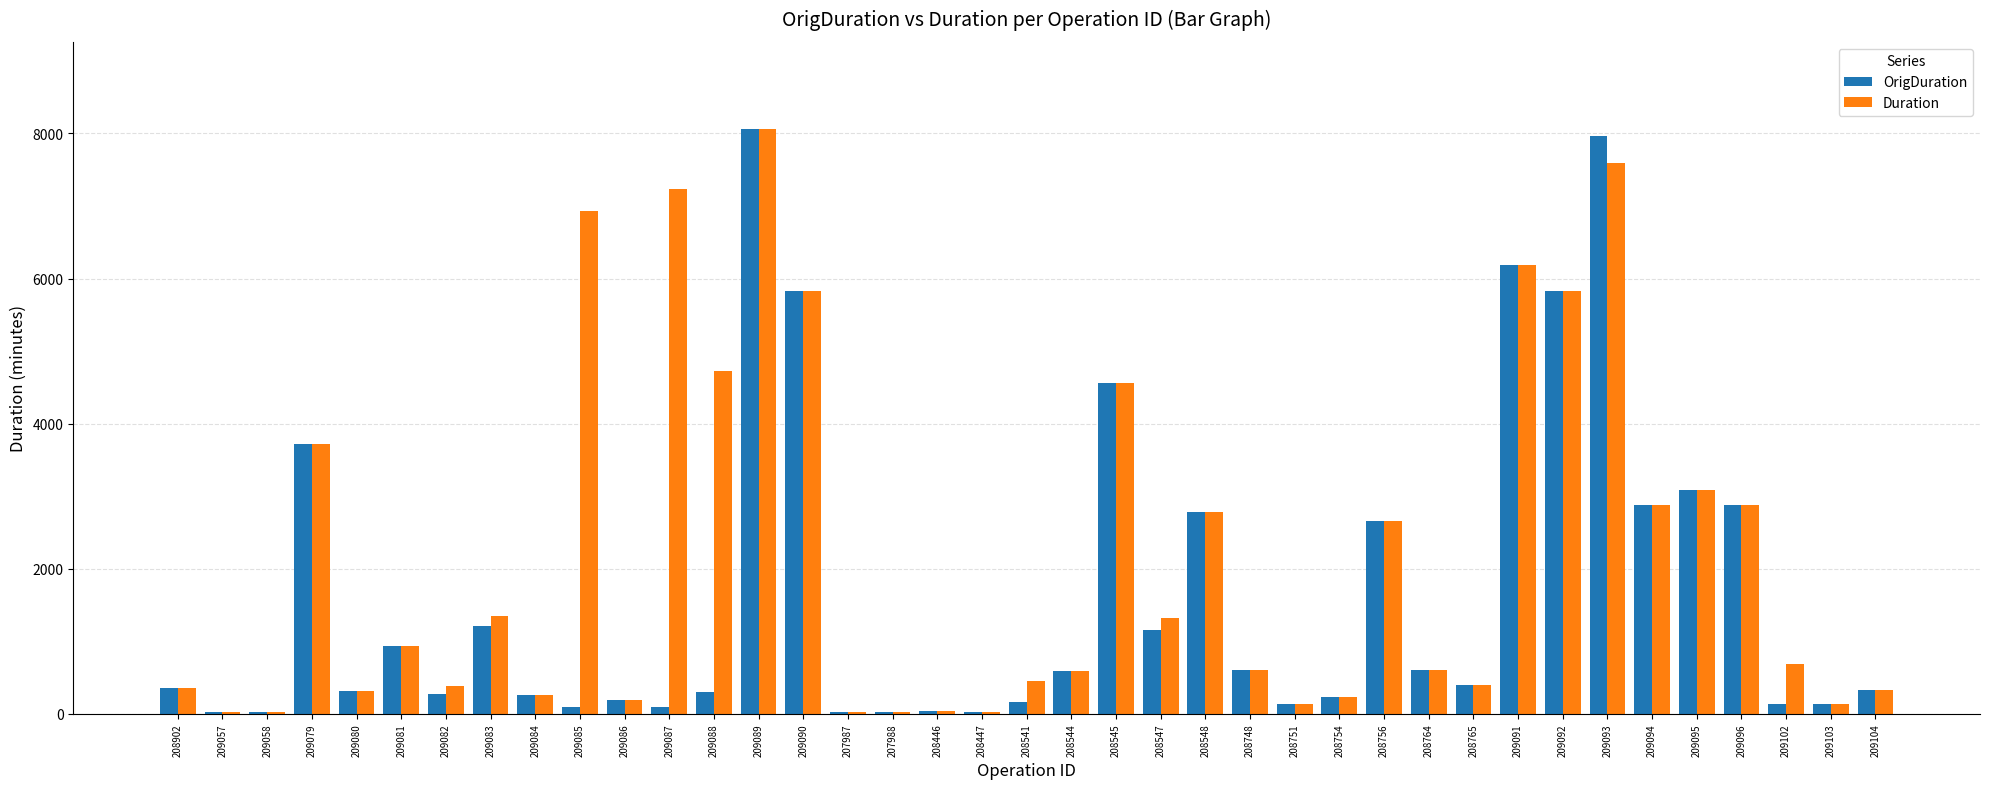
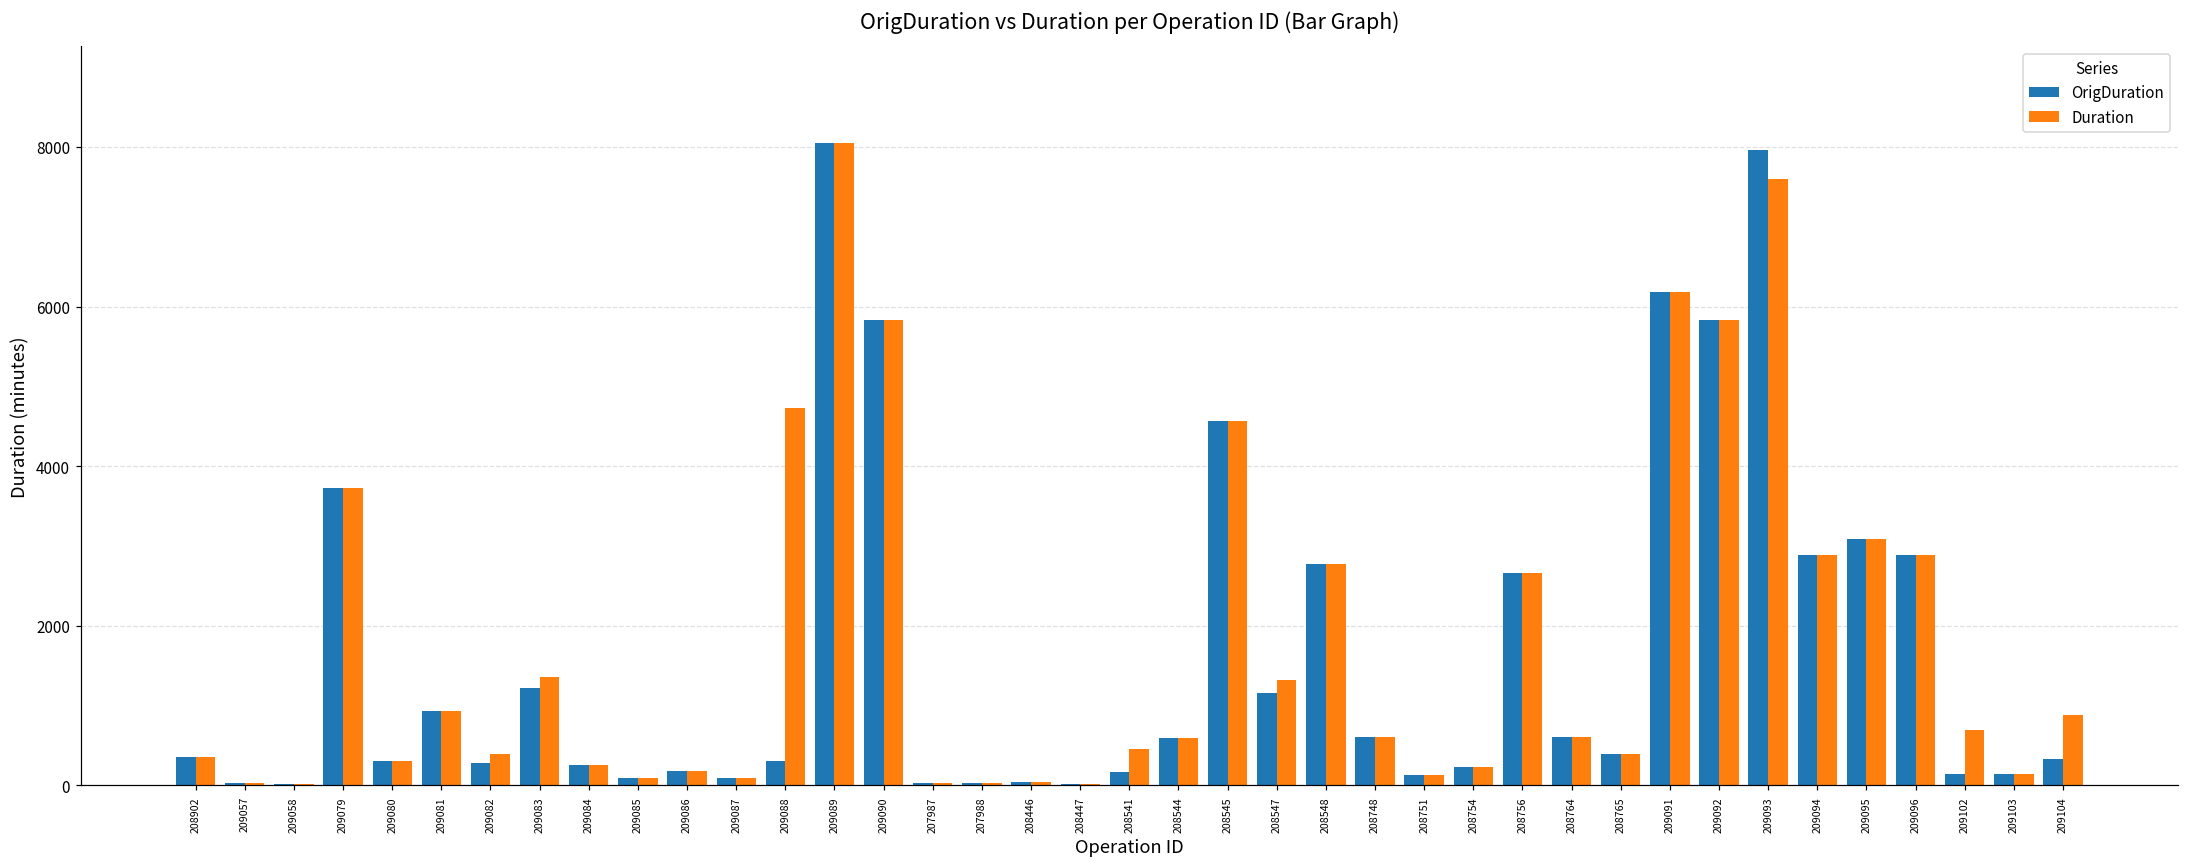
Duration, 209085: 6900 -> 100
Duration, 209087: 7200 -> 100
Duration, 209104: 300 -> 900
